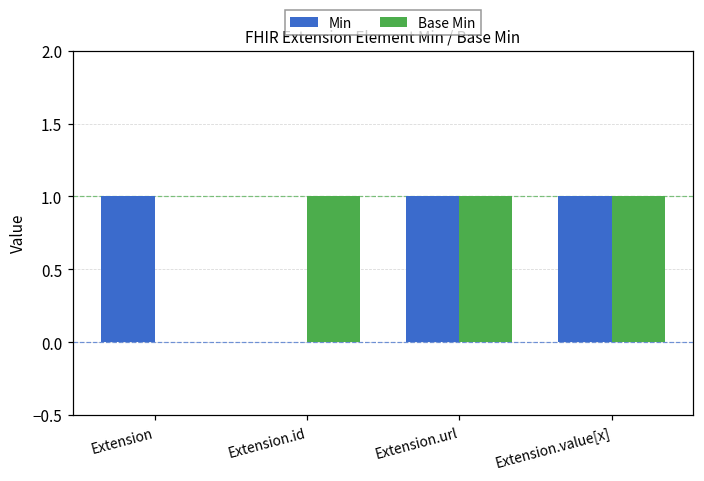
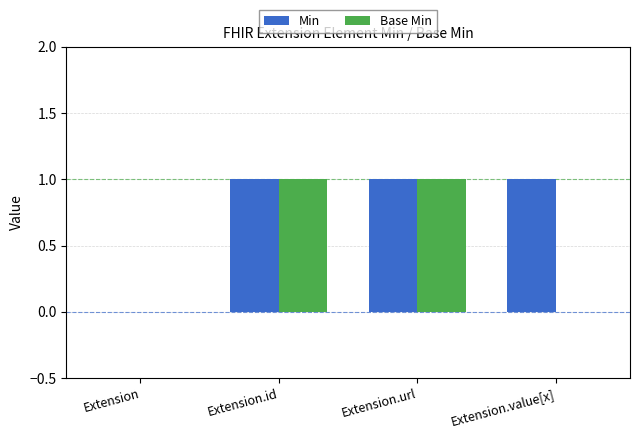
Min, Extension: 1 -> 0
Min, Extension.id: 0 -> 1
Base Min, Extension.value[x]: 1 -> 0
